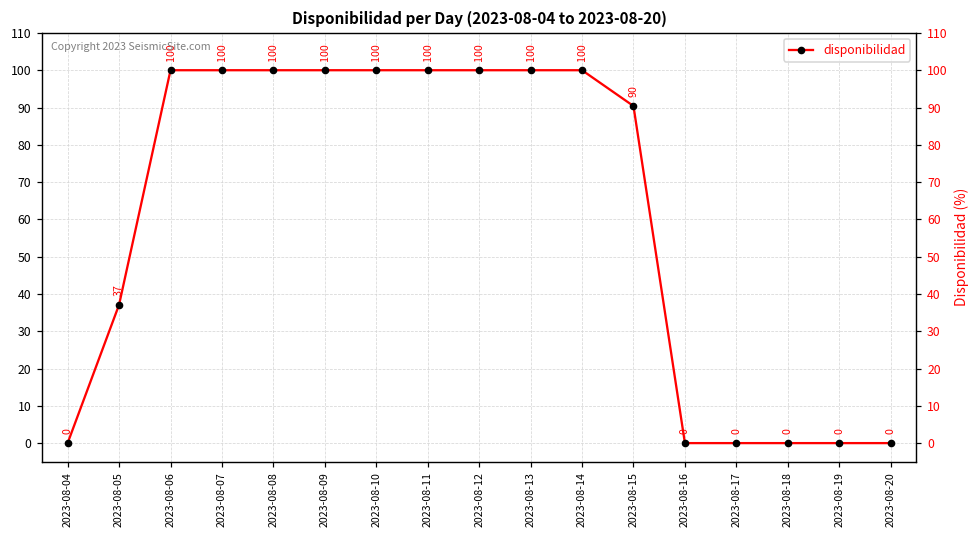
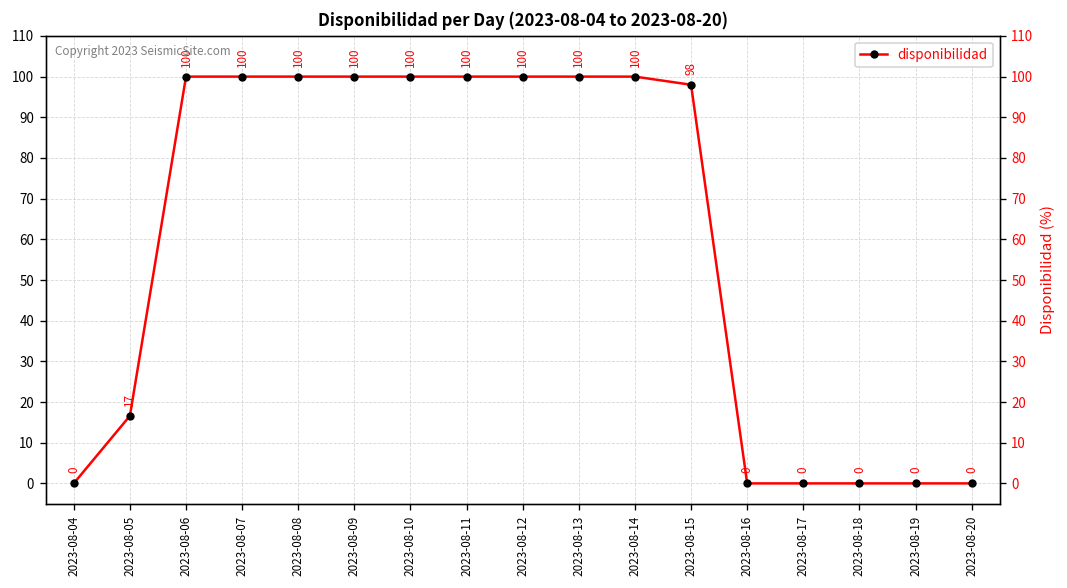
2023-08-05: 37 -> 17
2023-08-15: 90 -> 98
